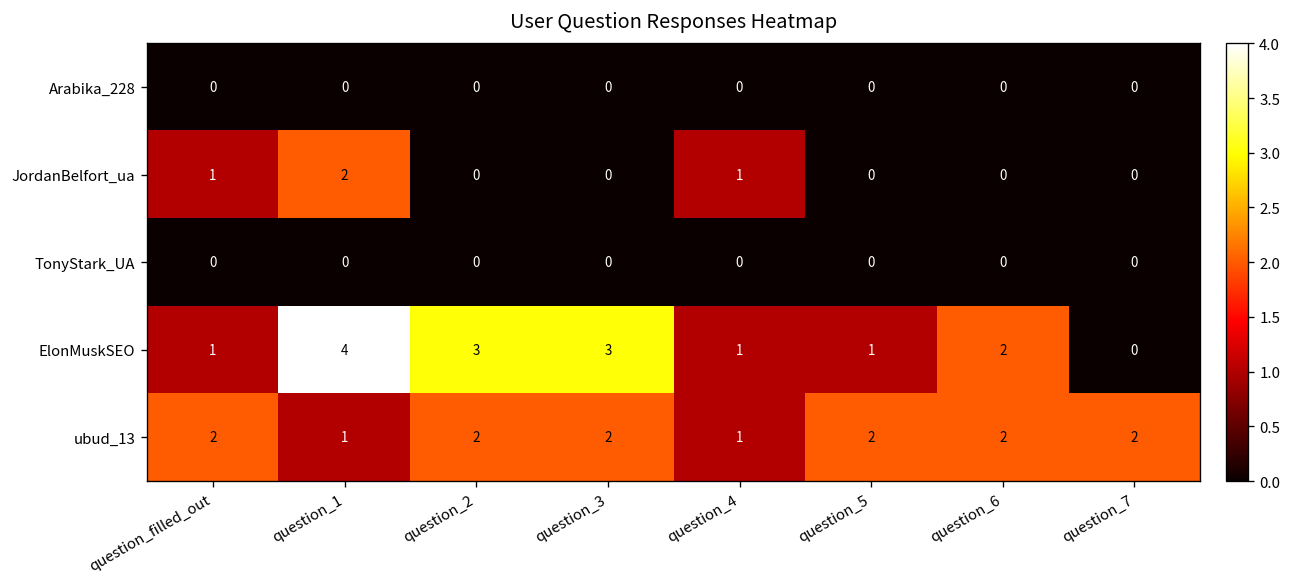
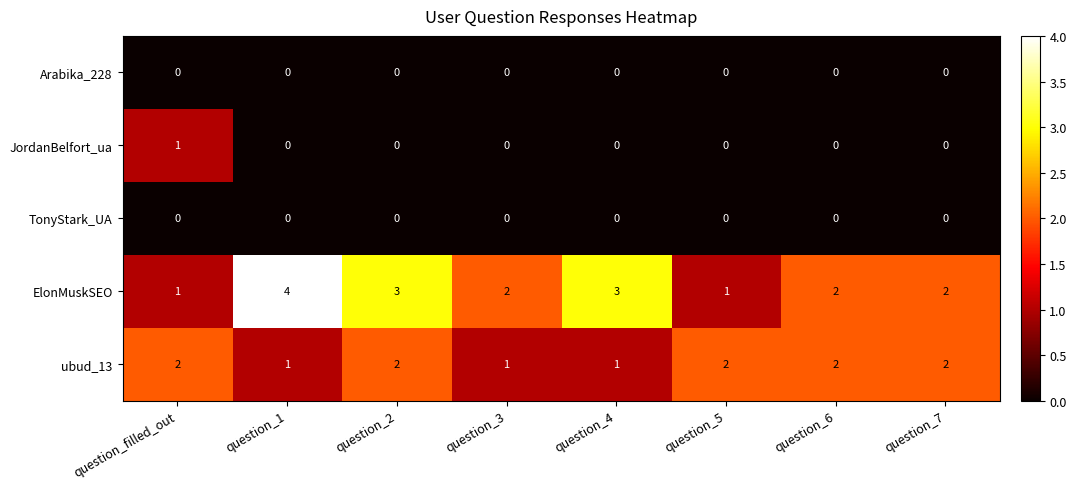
JordanBelfort_ua, question_1: 2 -> 0
JordanBelfort_ua, question_4: 1 -> 0
ElonMuskSEO, question_3: 3 -> 2
ElonMuskSEO, question_4: 1 -> 3
ElonMuskSEO, question_7: 0 -> 2
ubud_13, question_3: 2 -> 1
